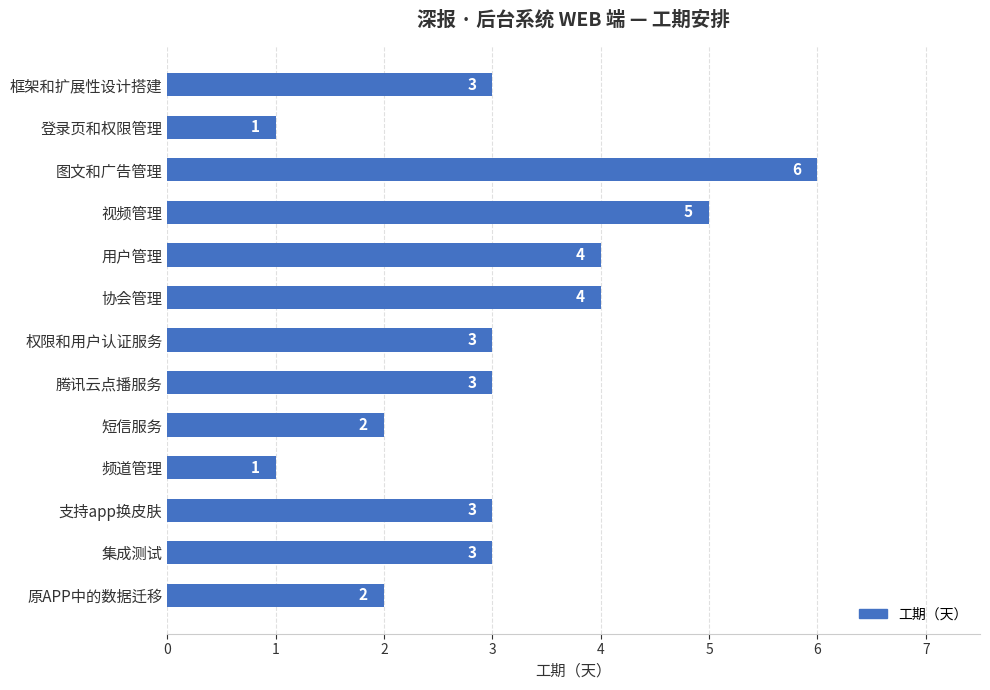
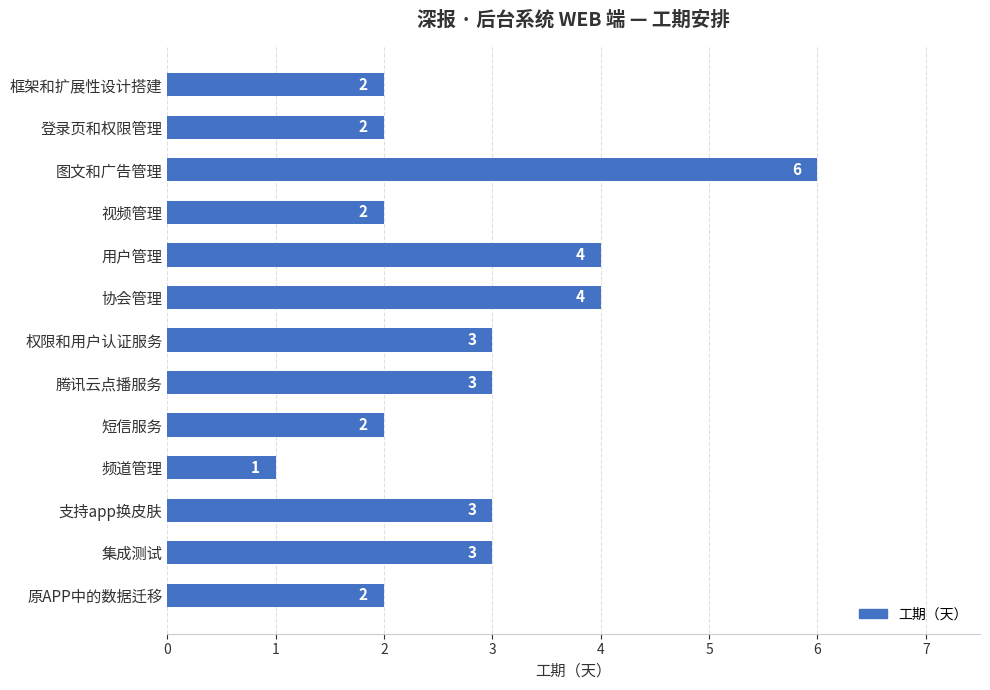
框架和扩展性设计搭建: 3 -> 2
登录页和权限管理: 1 -> 2
视频管理: 5 -> 2
